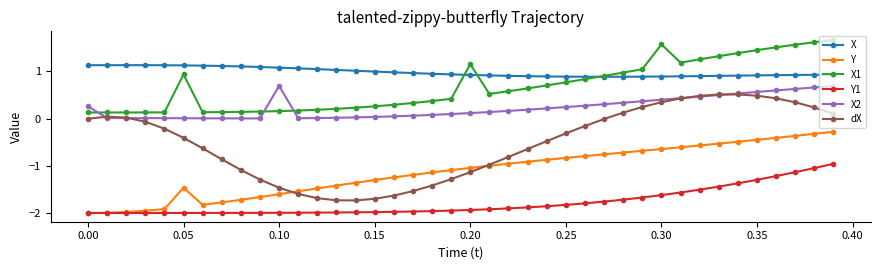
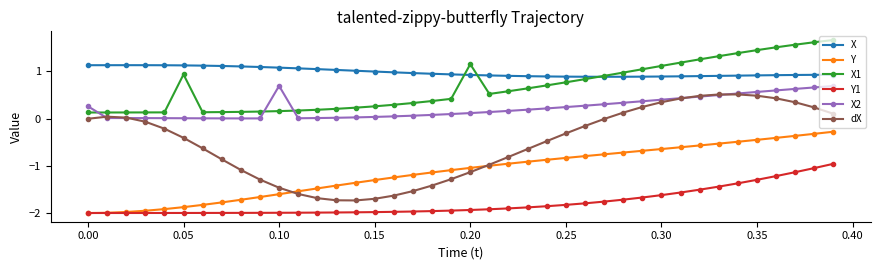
Y, 0.05: -1.5 -> -1.9
X1, 0.30: 1.6 -> 1.1
